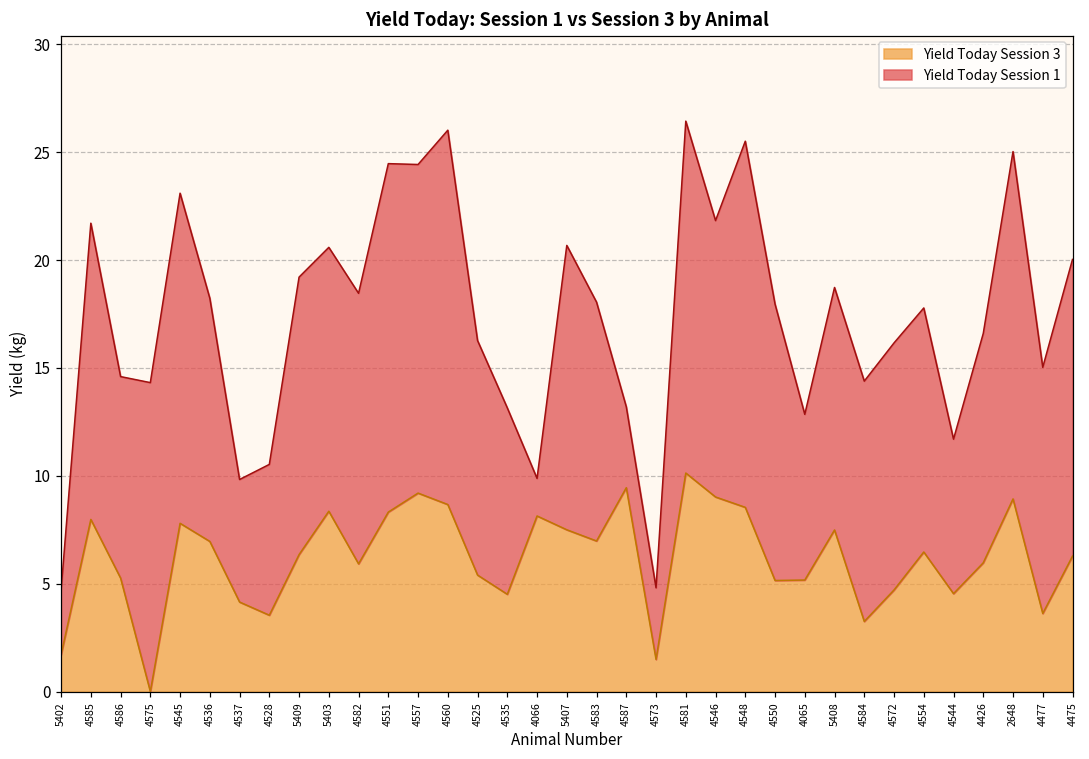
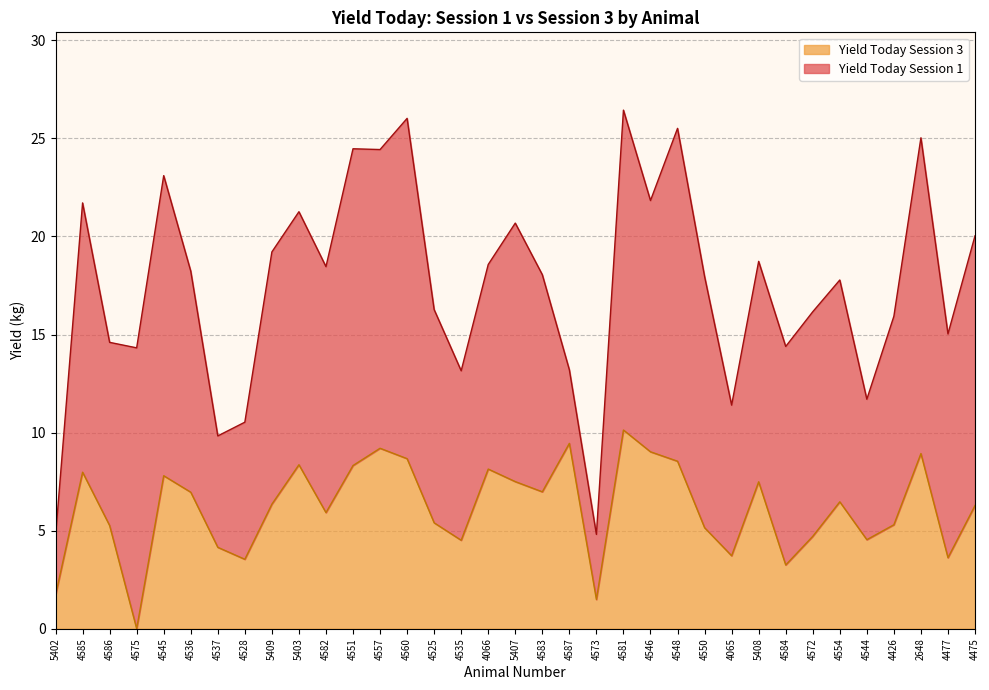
Yield Today Session 1, 5403: 12.2 -> 12.9
Yield Today Session 1, 4066: 1.7 -> 10.4
Yield Today Session 3, 4065: 5.2 -> 3.7
Yield Today Session 3, 4426: 6.0 -> 5.3
